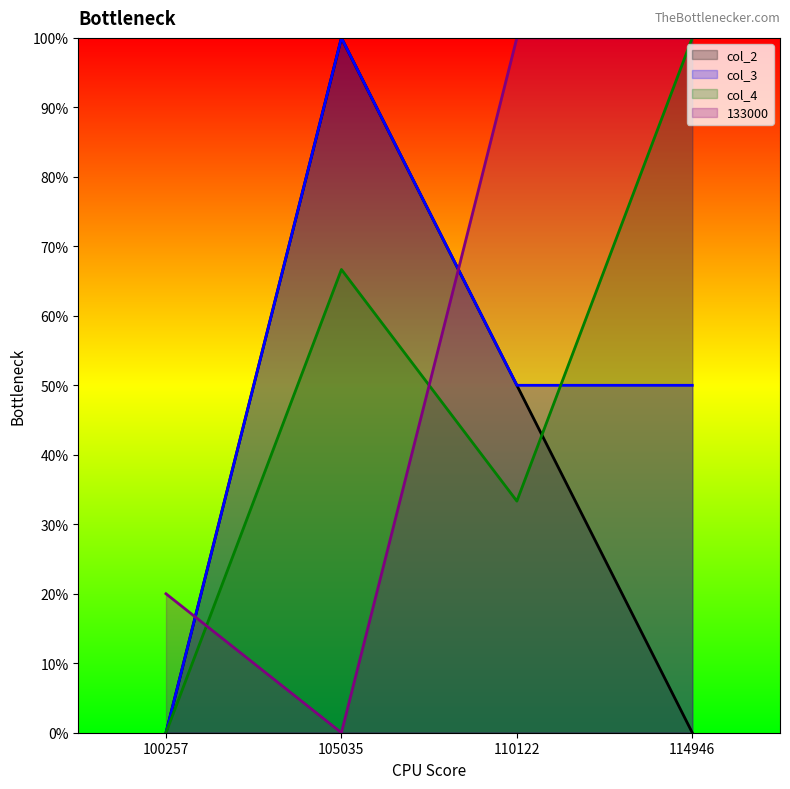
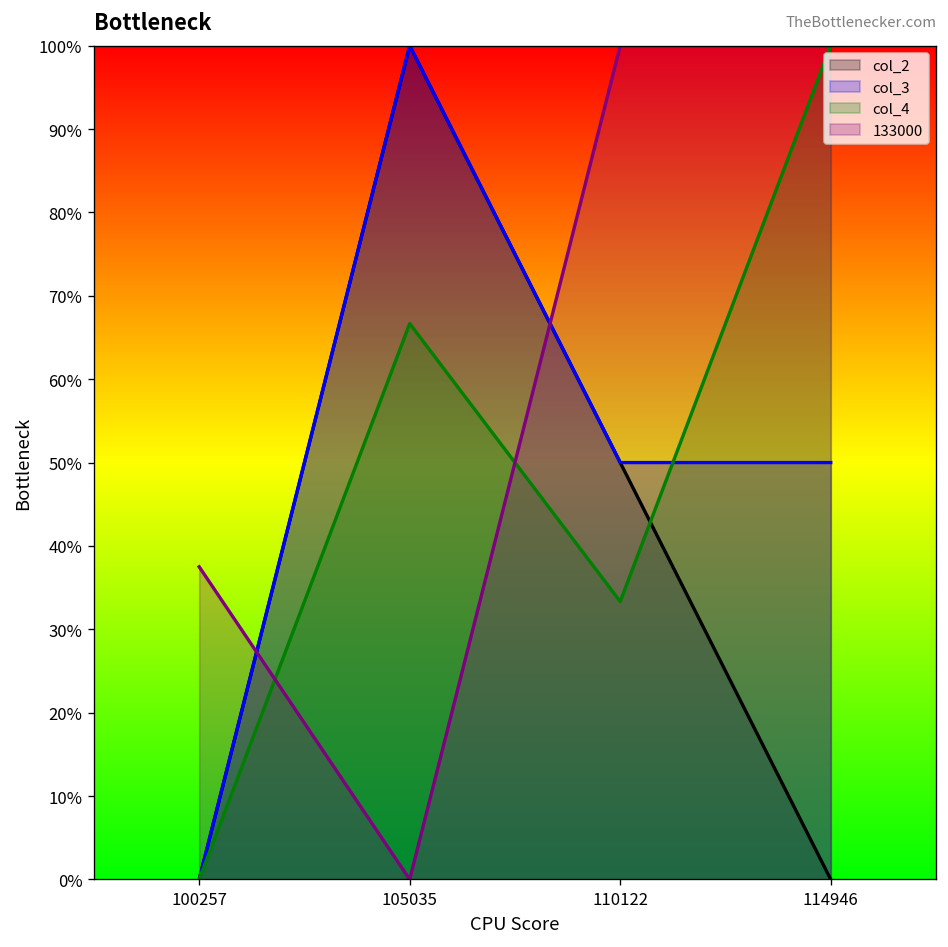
133000, 100257: 20% -> 37%
